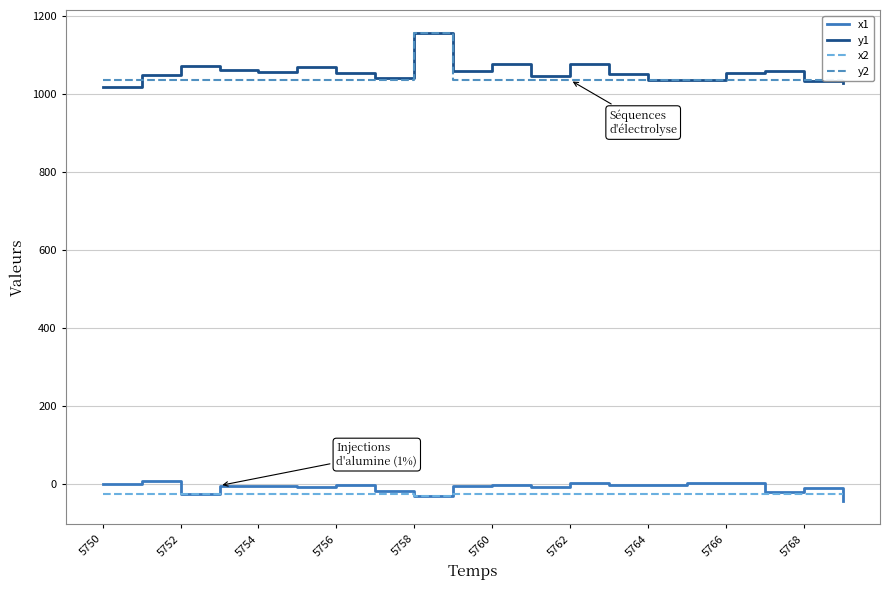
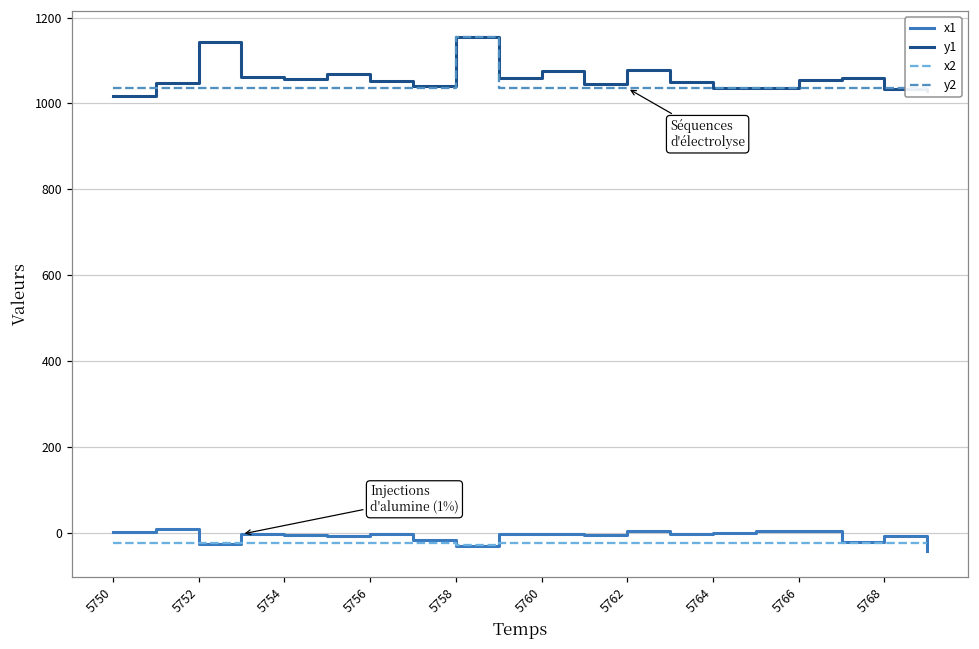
y1, 5752: 1070 -> 1140
